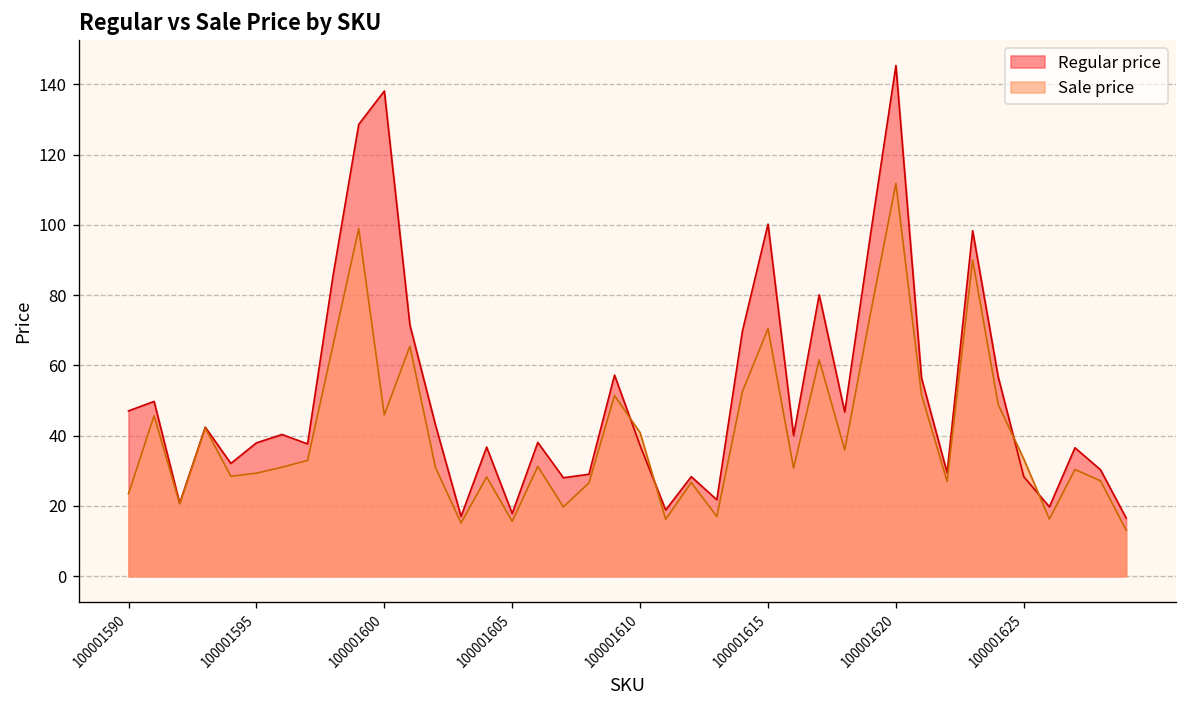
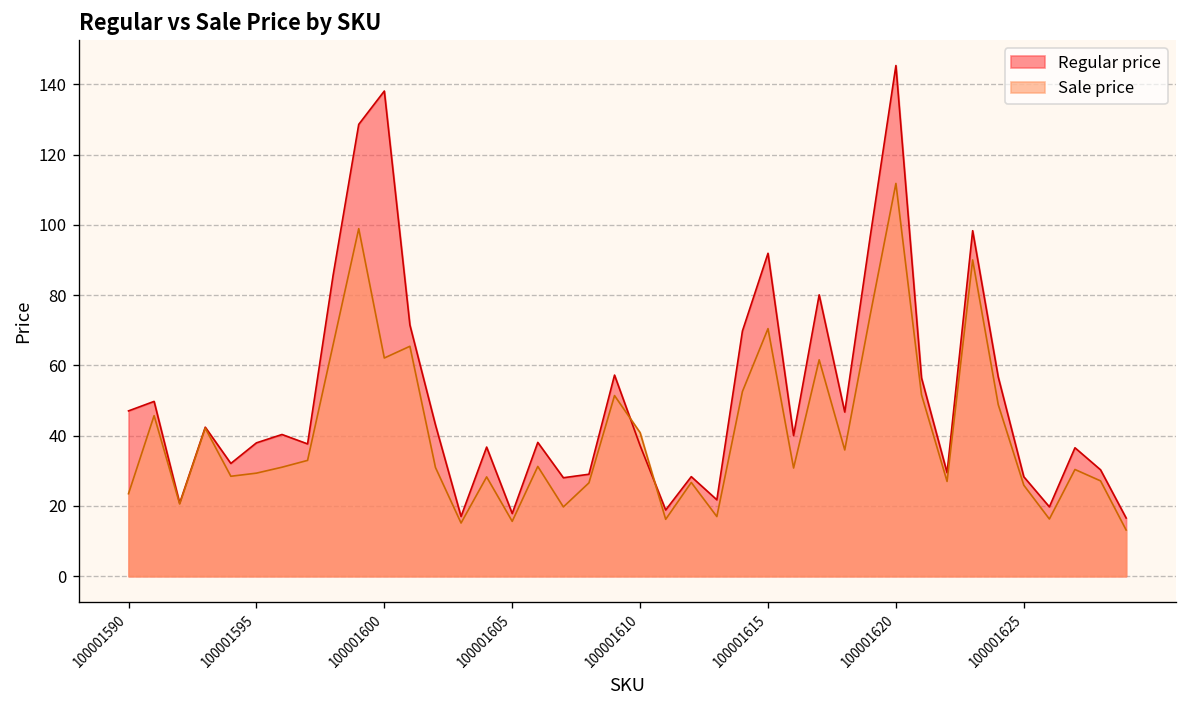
Sale price, 100001600: 46 -> 62
Regular price, 100001615: 100 -> 92
Sale price, 100001625: 33 -> 26
